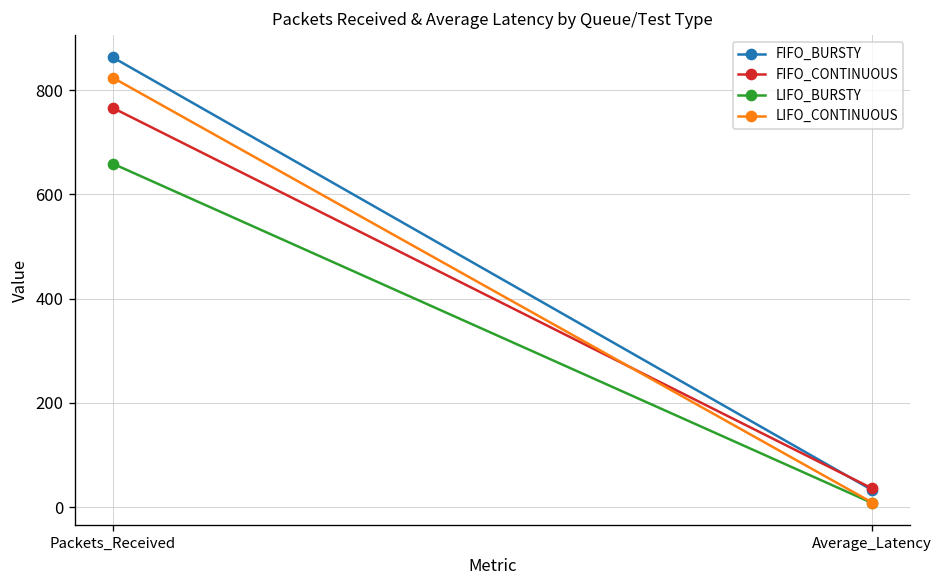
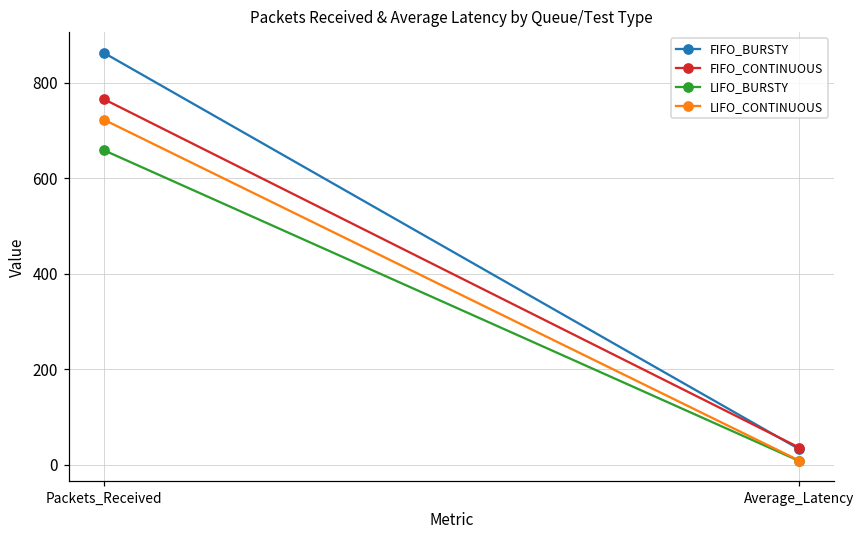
LIFO_CONTINUOUS, Packets_Received: 820 -> 720
